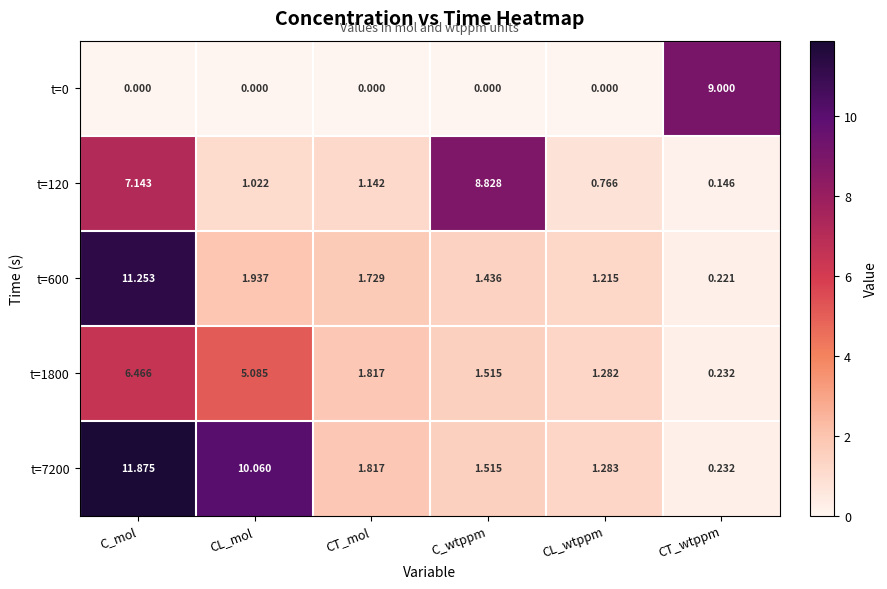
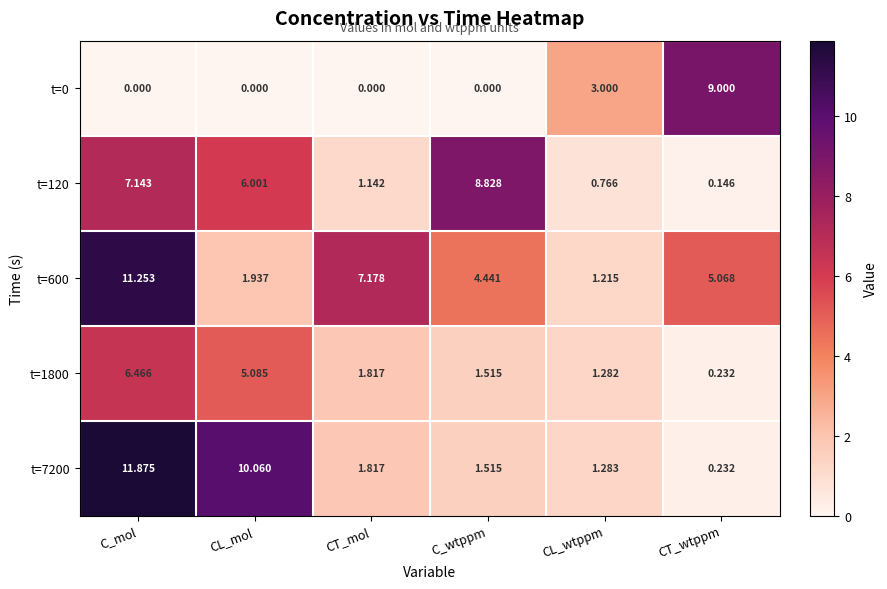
t=0, CL_wtppm: 0.000 -> 3.000
t=120, CL_mol: 1.022 -> 6.001
t=600, CT_mol: 1.729 -> 7.178
t=600, C_wtppm: 1.436 -> 4.441
t=600, CT_wtppm: 0.221 -> 5.068
